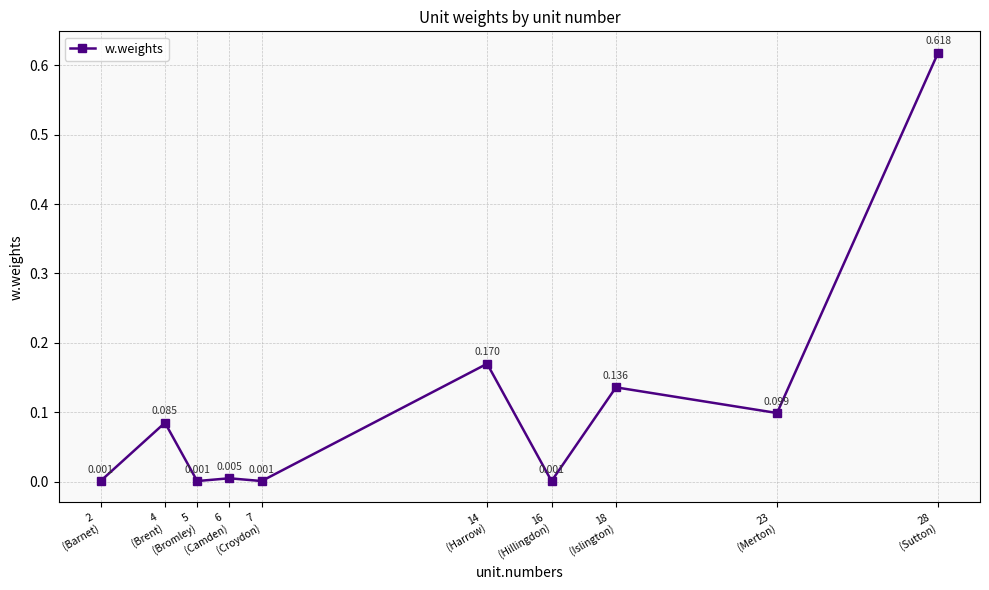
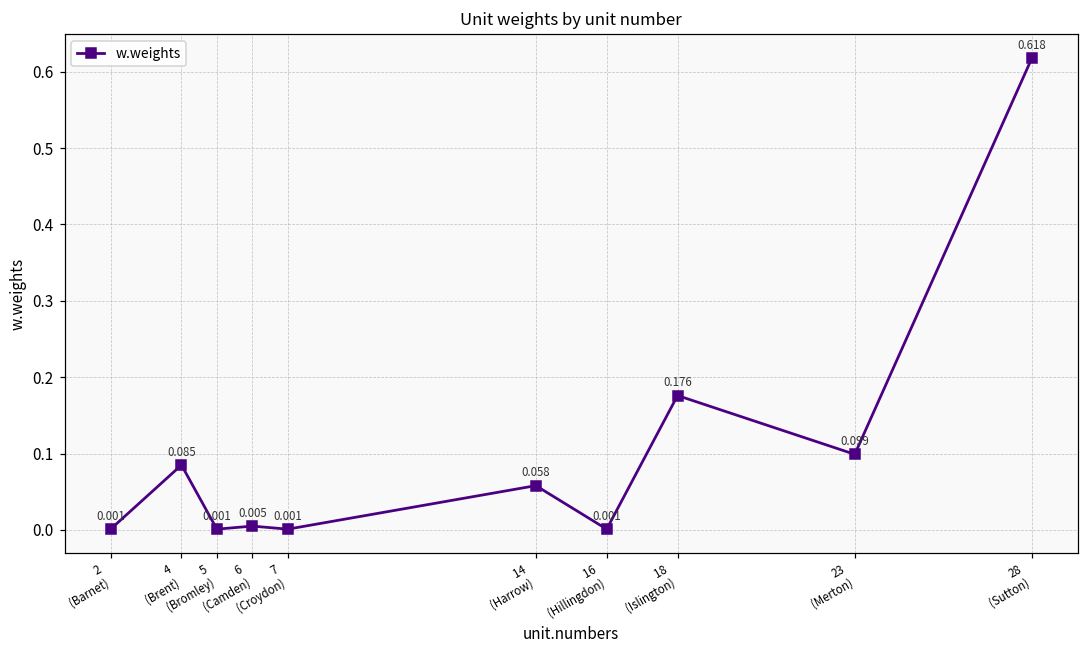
14 (Harrow): 0.170 -> 0.058
18 (Islington): 0.136 -> 0.176
